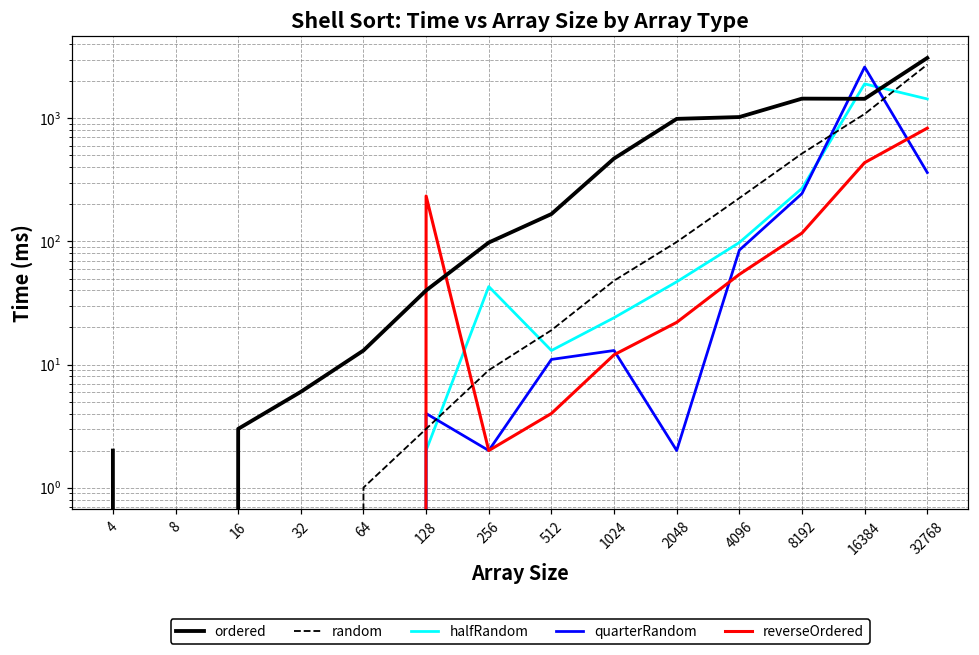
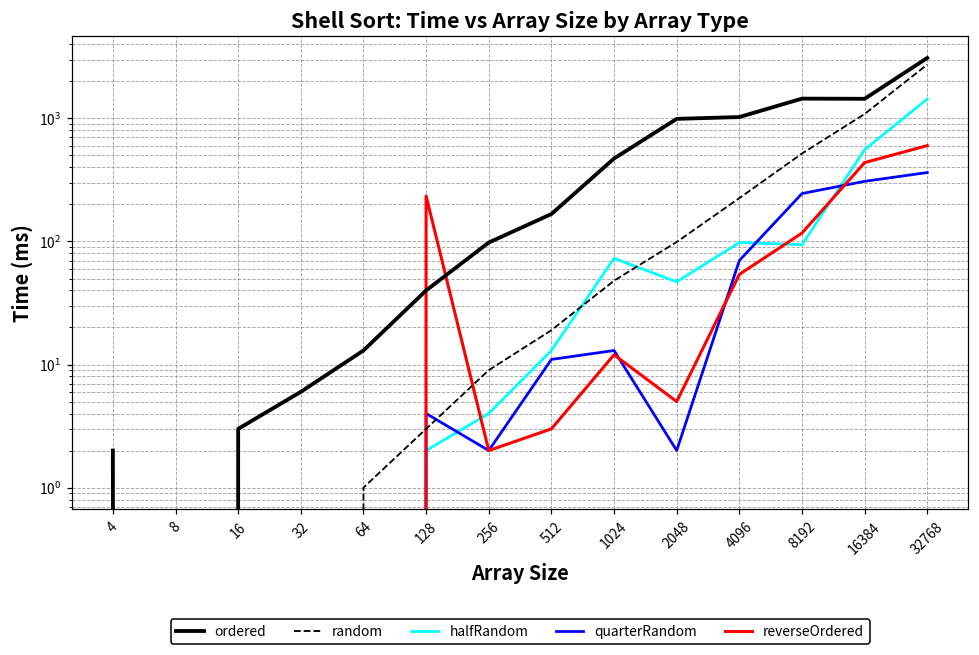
halfRandom, 256: 43 -> 4
reverseOrdered, 512: 4 -> 3
halfRandom, 1024: 24 -> 70
reverseOrdered, 2048: 22 -> 5
quarterRandom, 4096: 90 -> 70
halfRandom, 8192: 270 -> 90
halfRandom, 16384: 1900 -> 600
quarterRandom, 16384: 2600 -> 310
reverseOrdered, 32768: 800 -> 600
